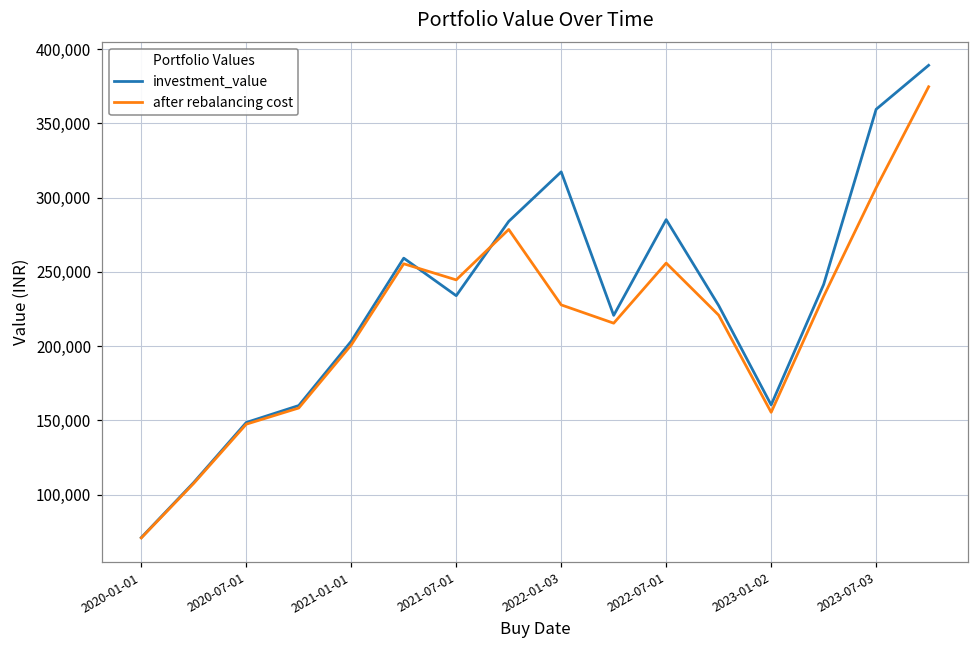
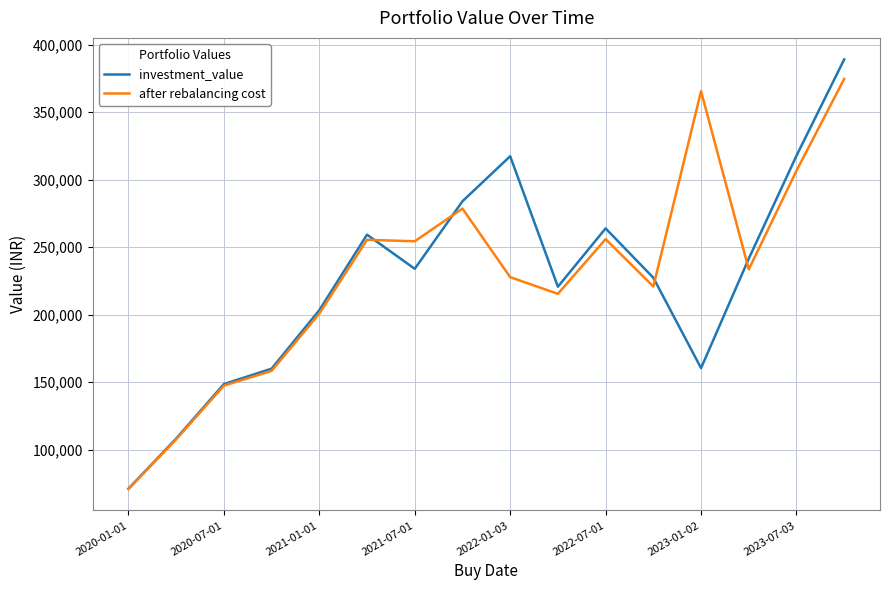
after rebalancing cost, 2021-07-01: 245,000 -> 254,000
investment_value, 2022-07-01: 285,000 -> 264,000
after rebalancing cost, 2023-01-02: 155,000 -> 366,000
investment_value, 2023-07-03: 359,000 -> 318,000
